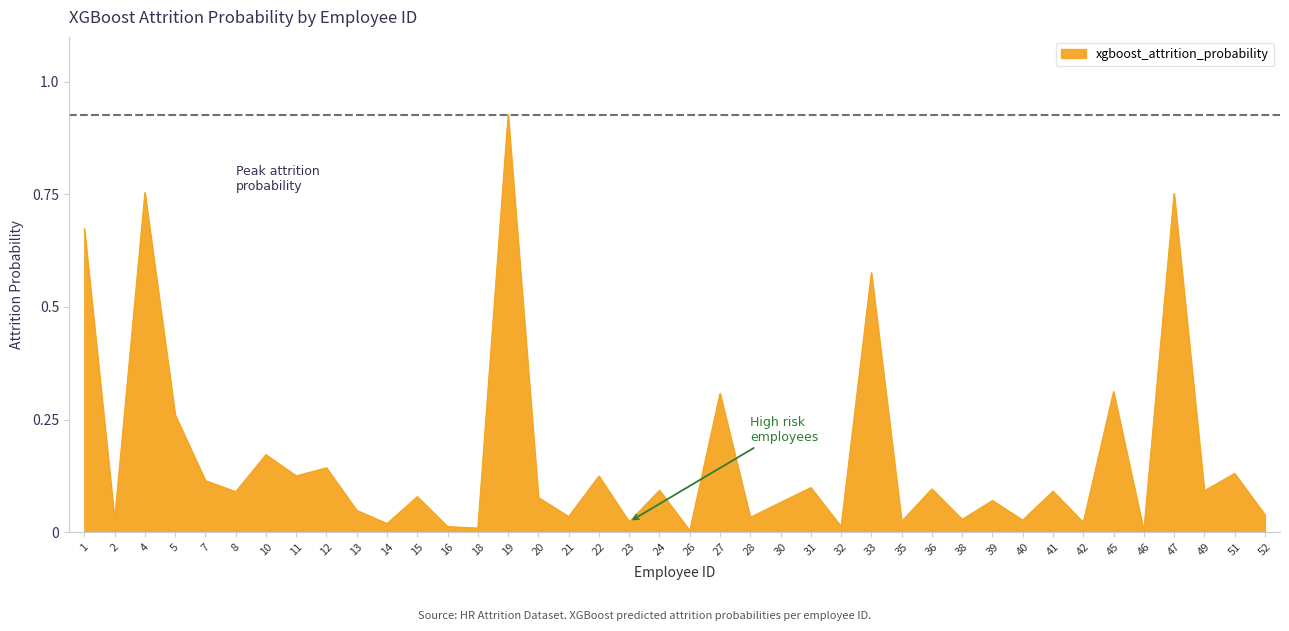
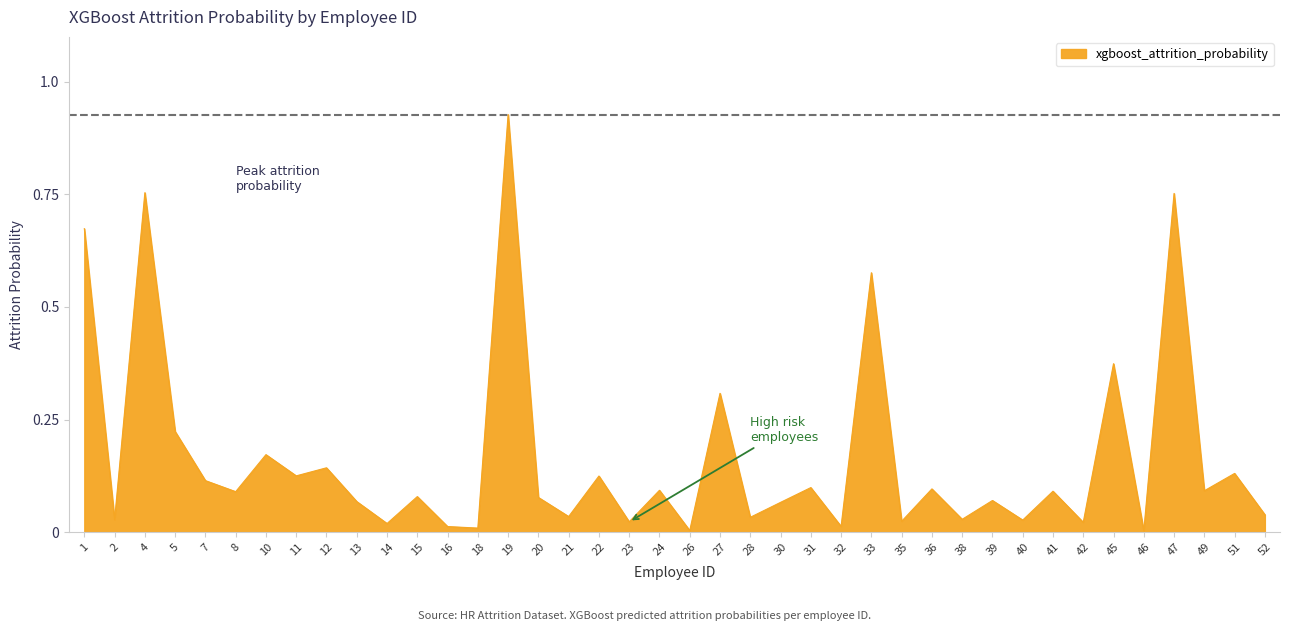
5: 0.26 -> 0.22
13: 0.05 -> 0.07
45: 0.31 -> 0.37
